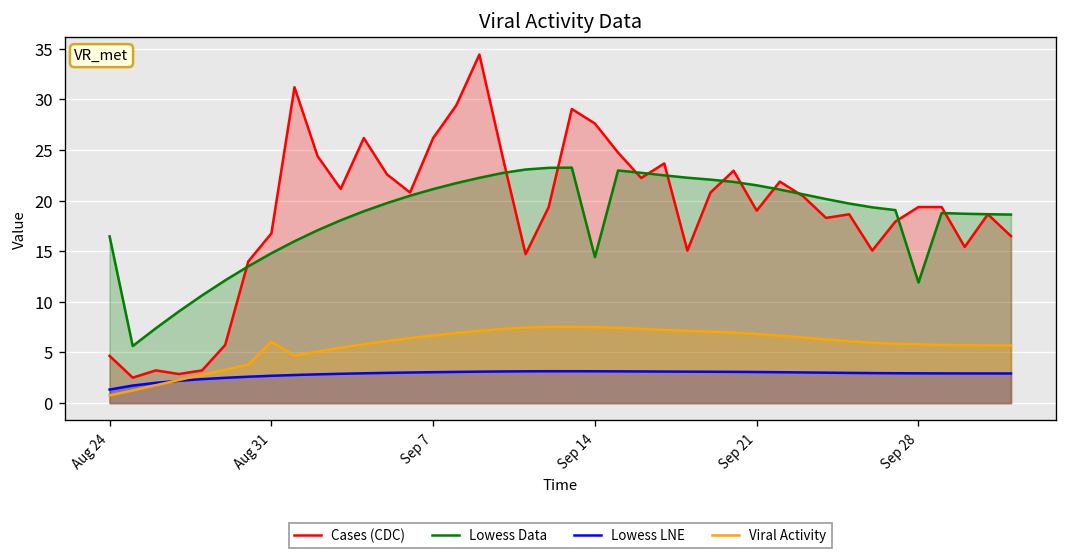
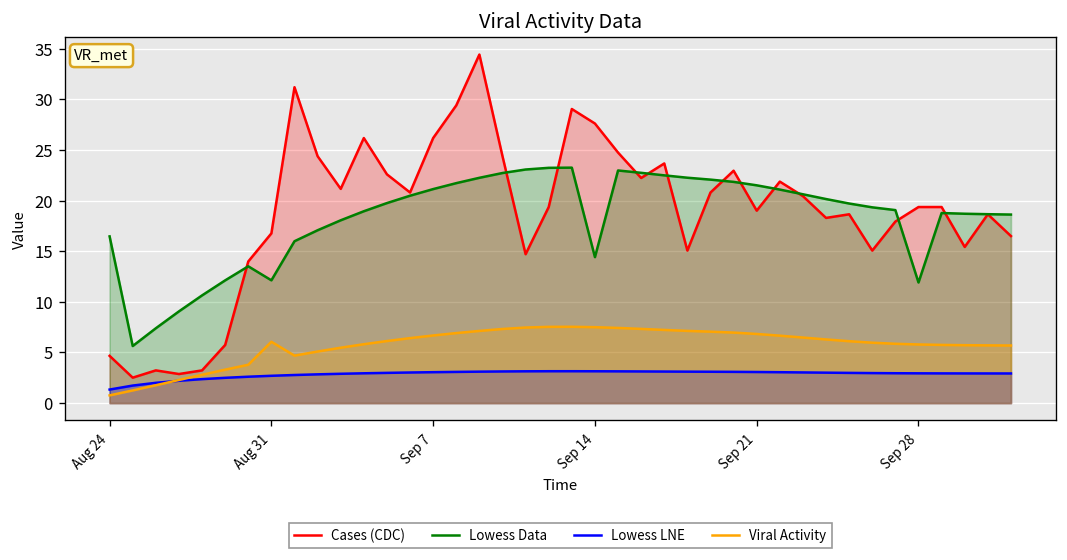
Lowess Data, Aug 31: 15 -> 12
